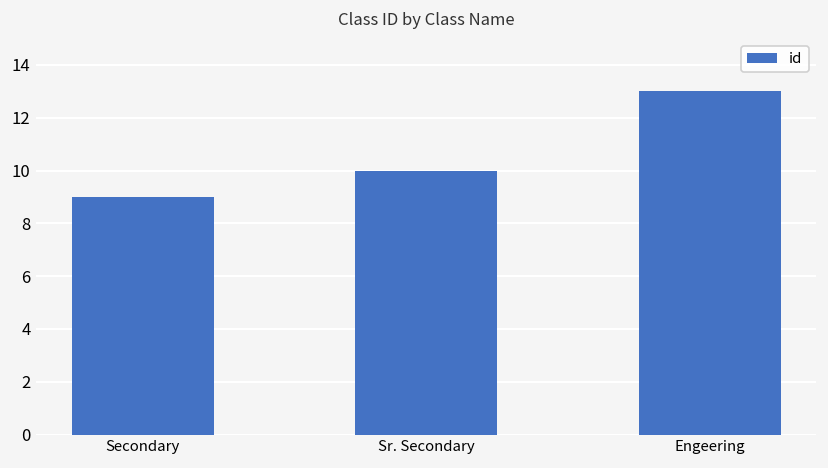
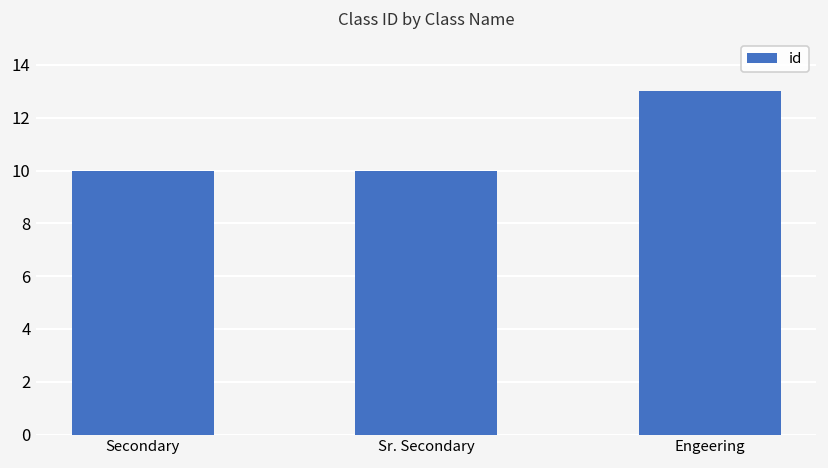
Secondary: 9 -> 10
